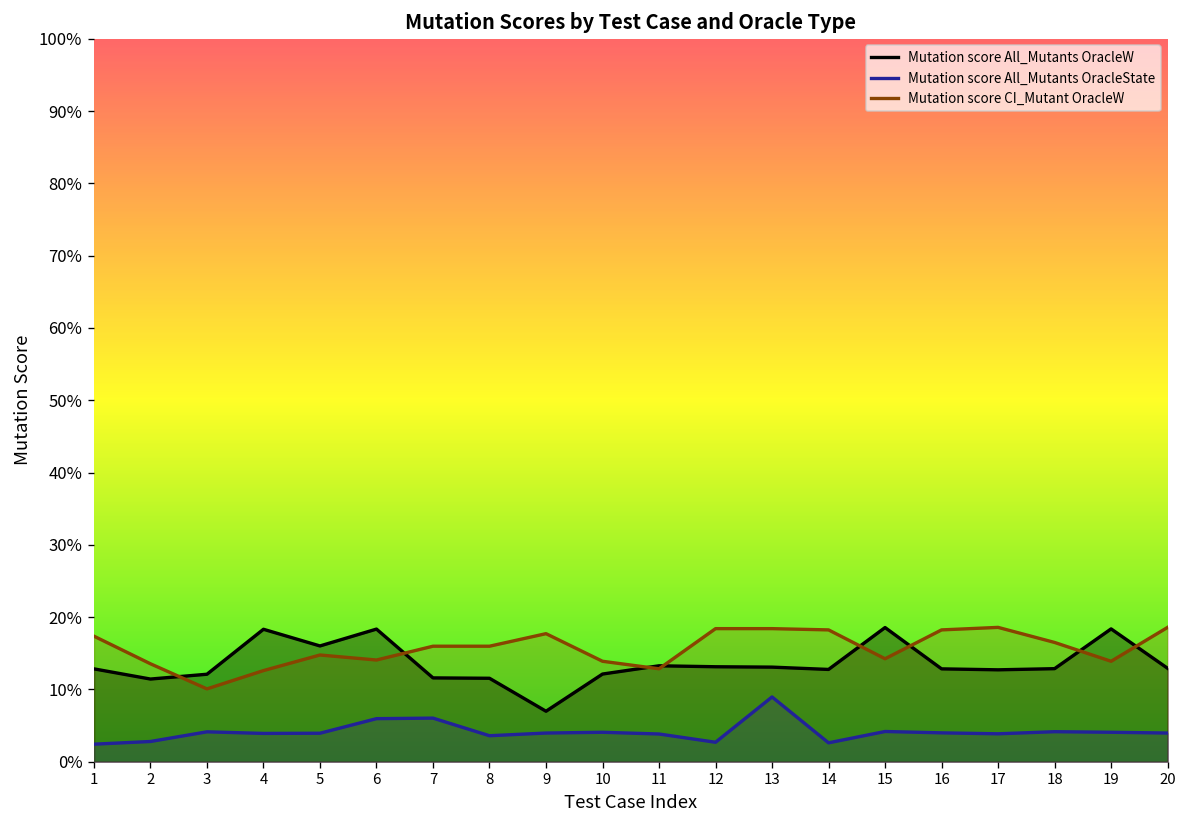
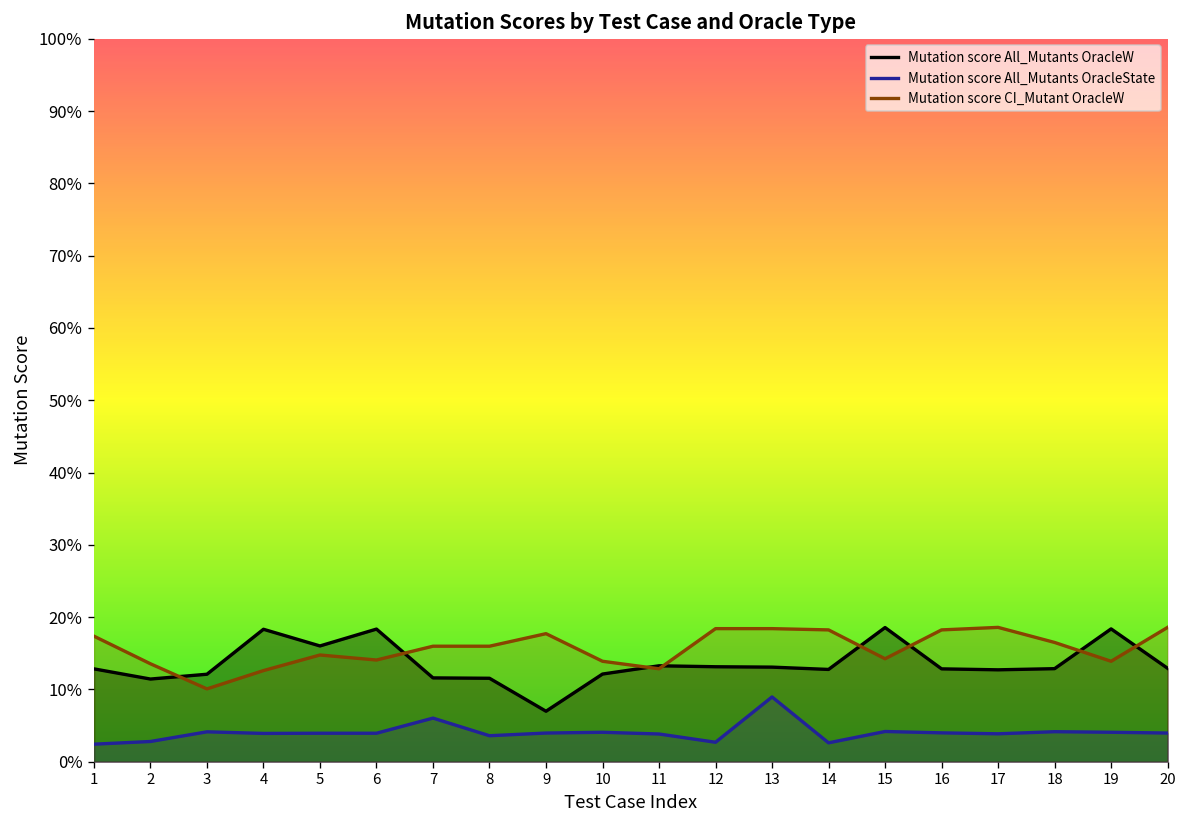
Mutation score All_Mutants OracleState, 6: 6% -> 4%
